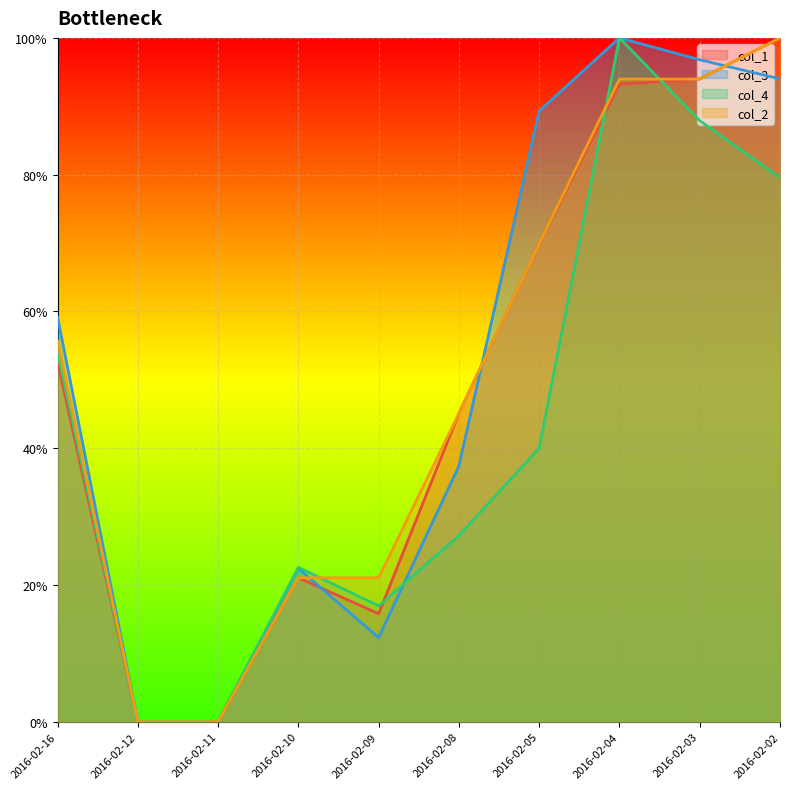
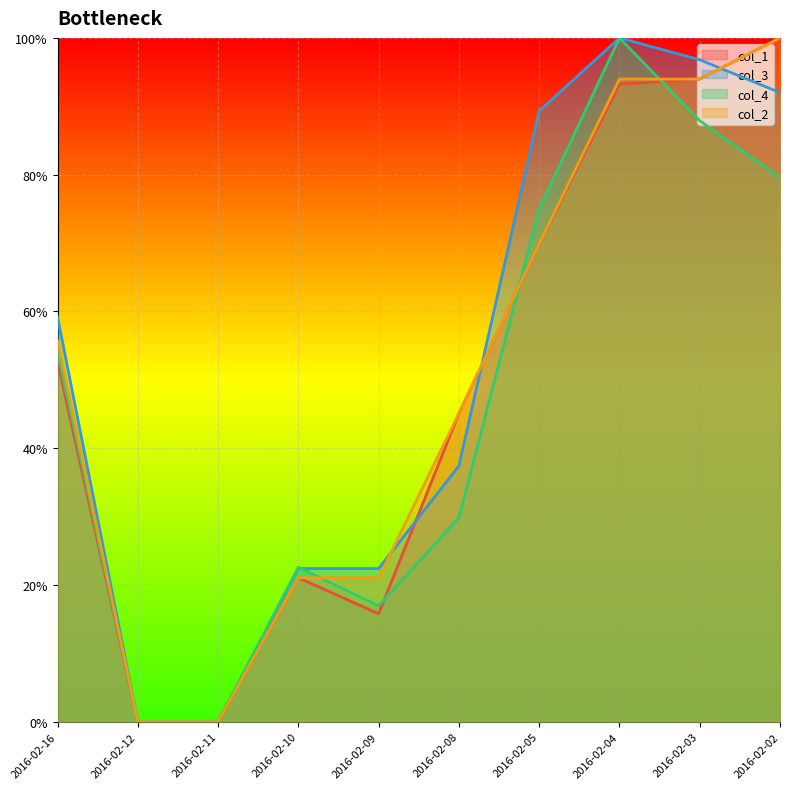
col_3, 2016-02-09: 12% -> 22%
col_4, 2016-02-08: 27% -> 30%
col_4, 2016-02-05: 40% -> 75%
col_3, 2016-02-02: 94% -> 92%
